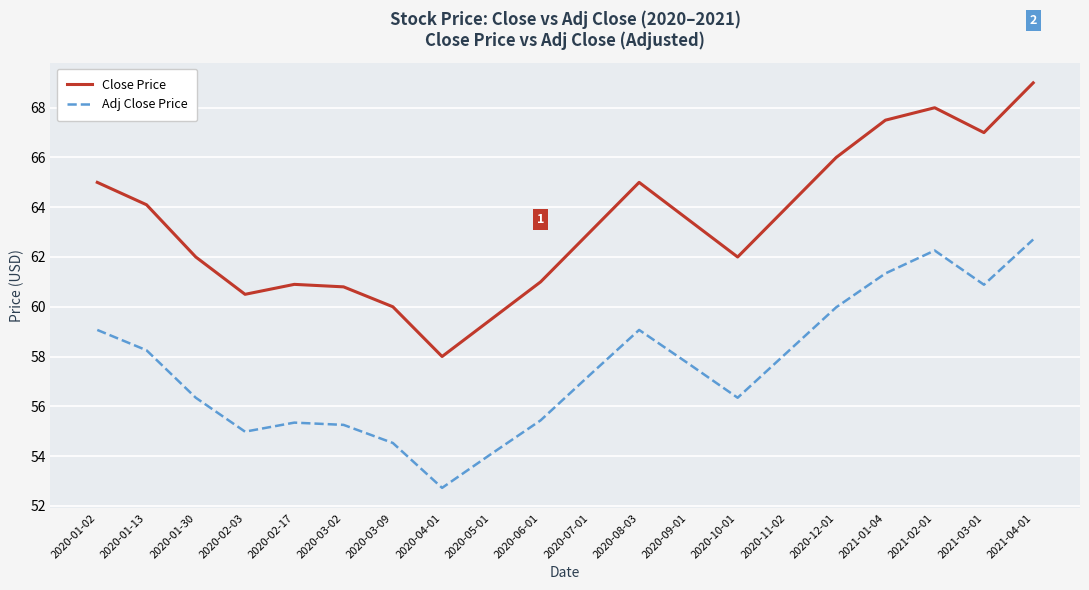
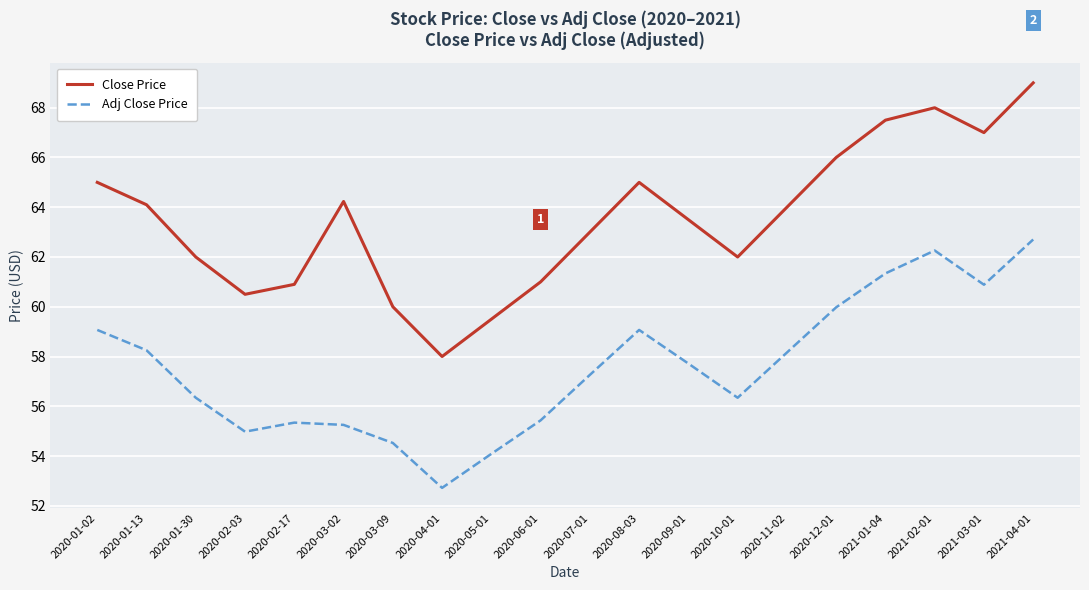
Close Price, 2020-03-02: 60.8 -> 64.2
